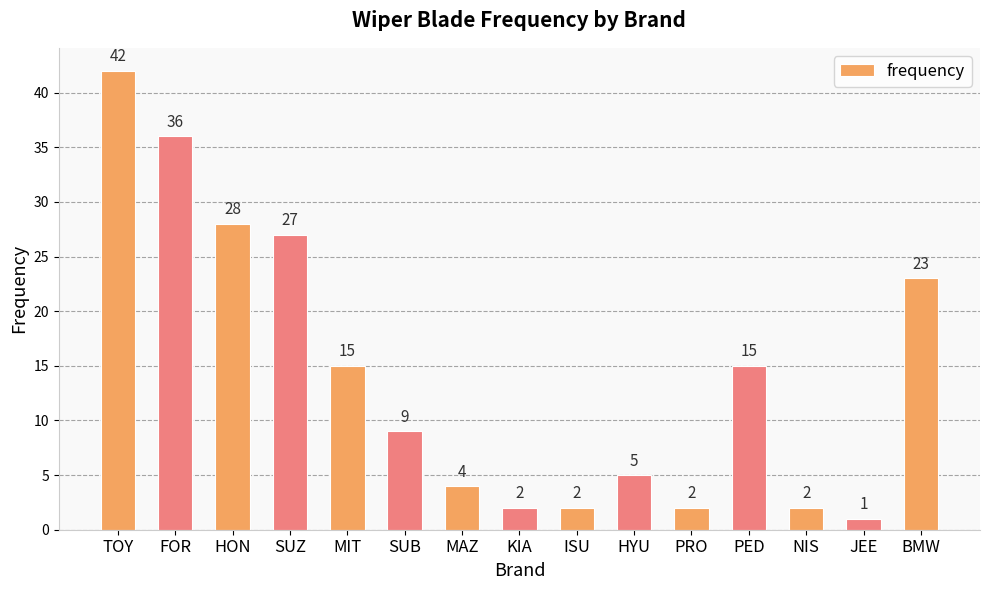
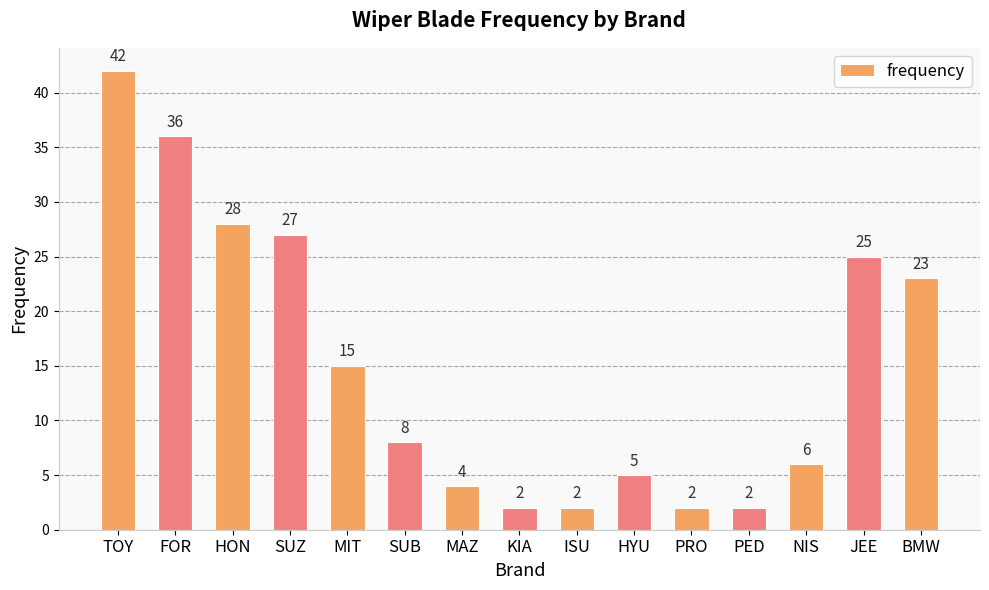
SUB: 9 -> 8
PED: 15 -> 2
NIS: 2 -> 6
JEE: 1 -> 25
